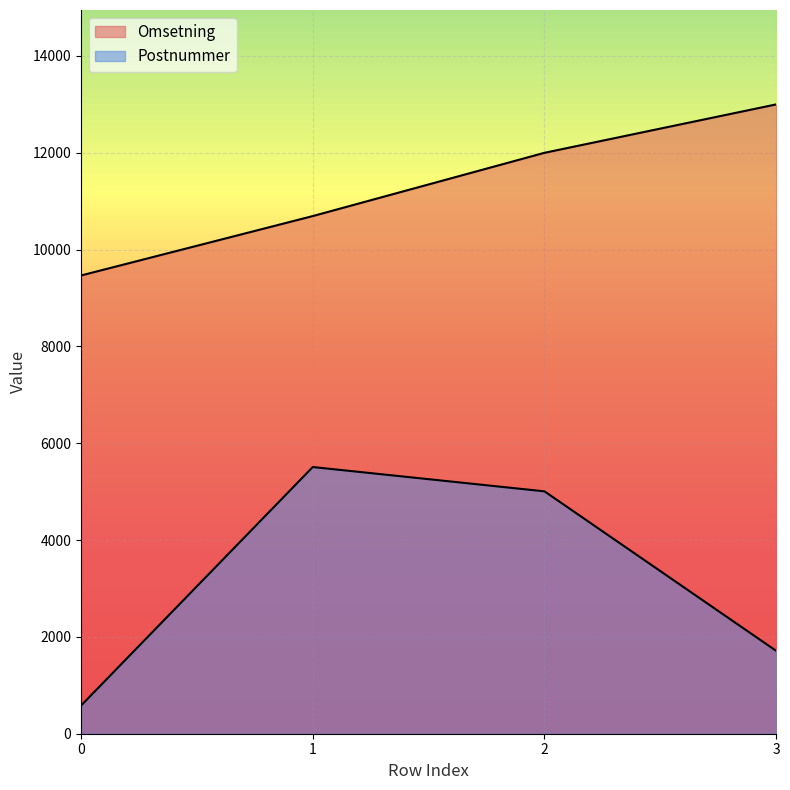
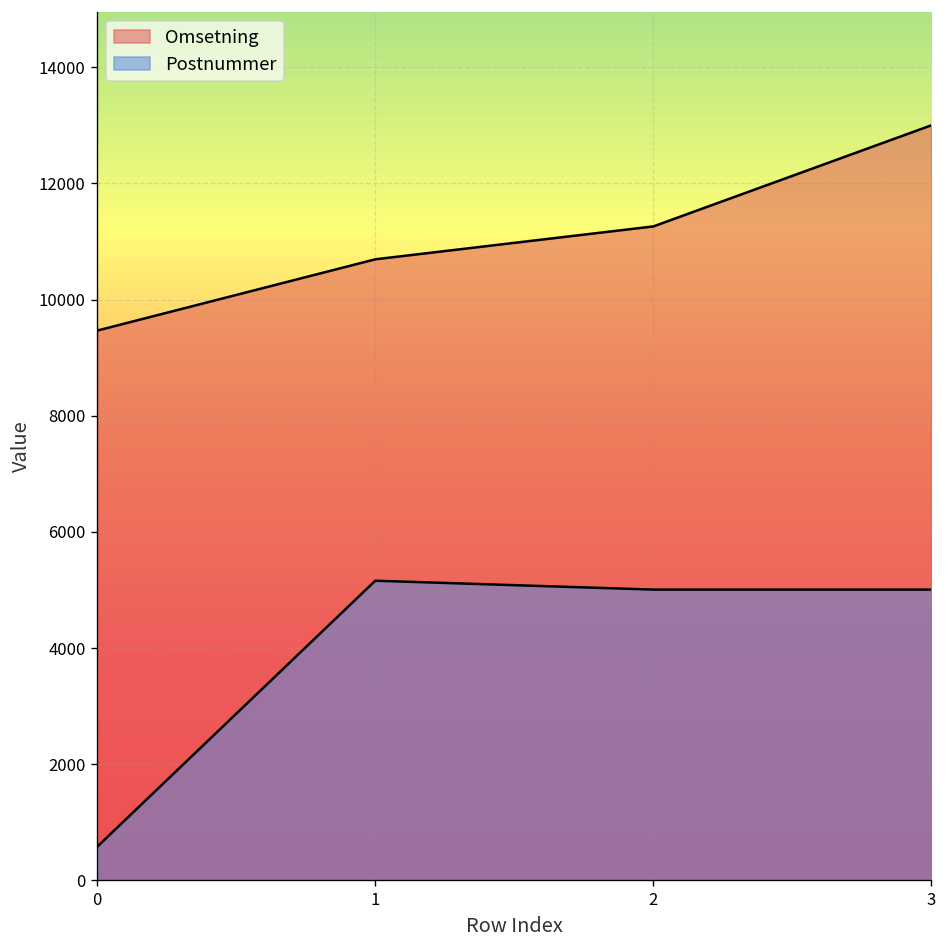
Postnummer, 1: 5500 -> 5200
Omsetning, 2: 12000 -> 11300
Postnummer, 3: 1700 -> 5000
